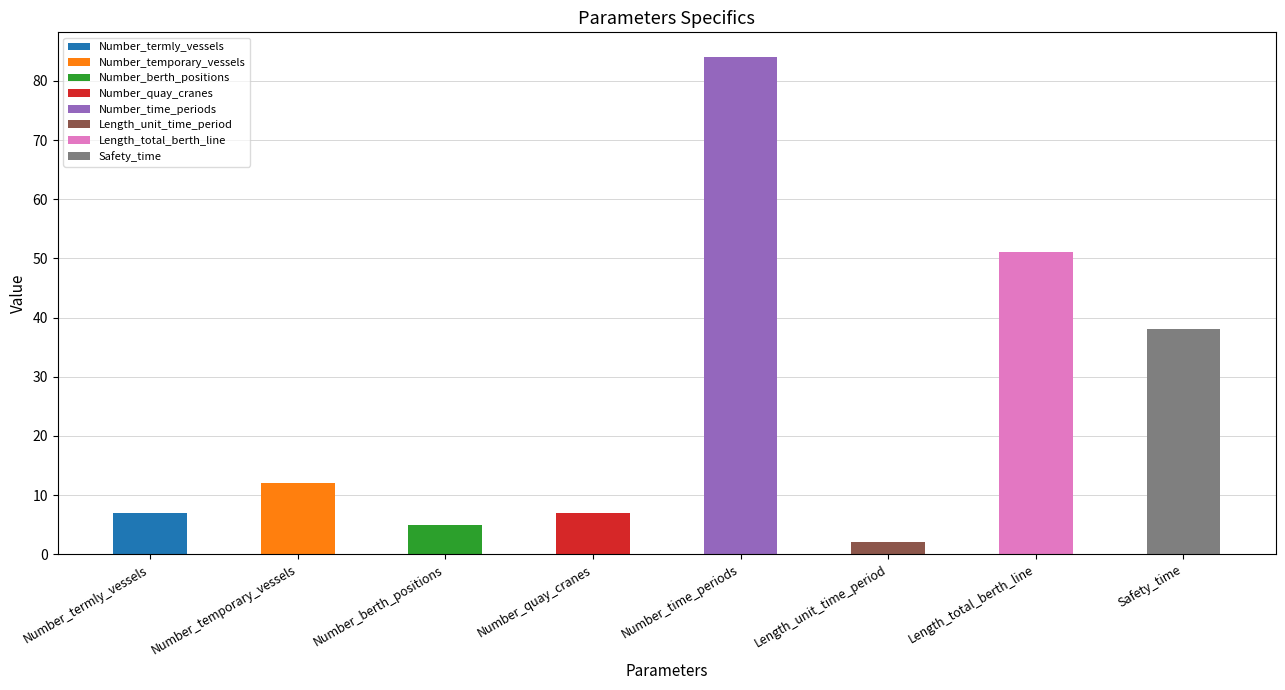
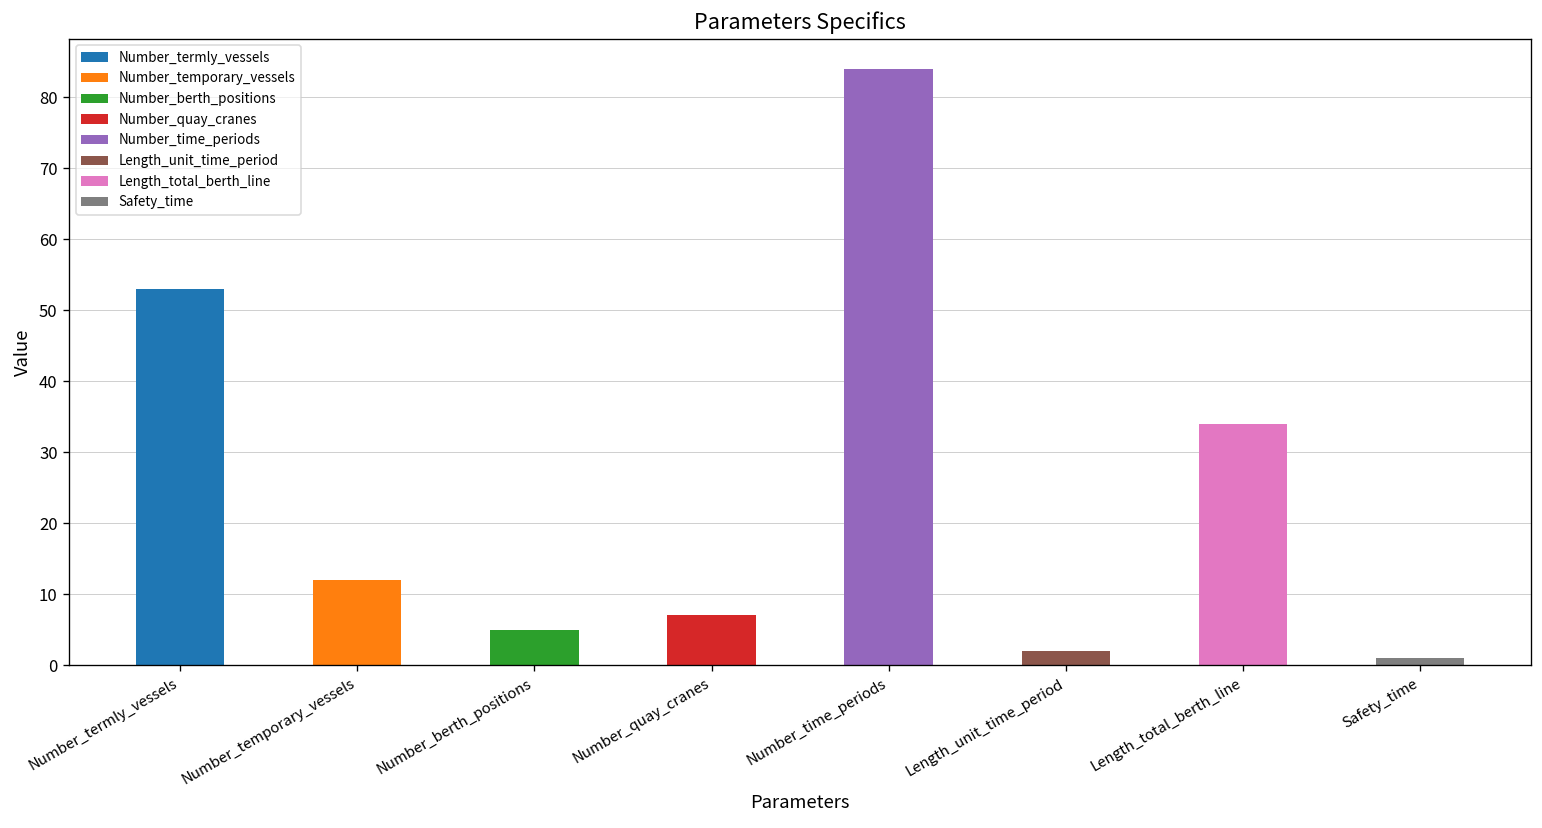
Number_termly_vessels: 7 -> 53
Length_total_berth_line: 51 -> 34
Safety_time: 38 -> 1
